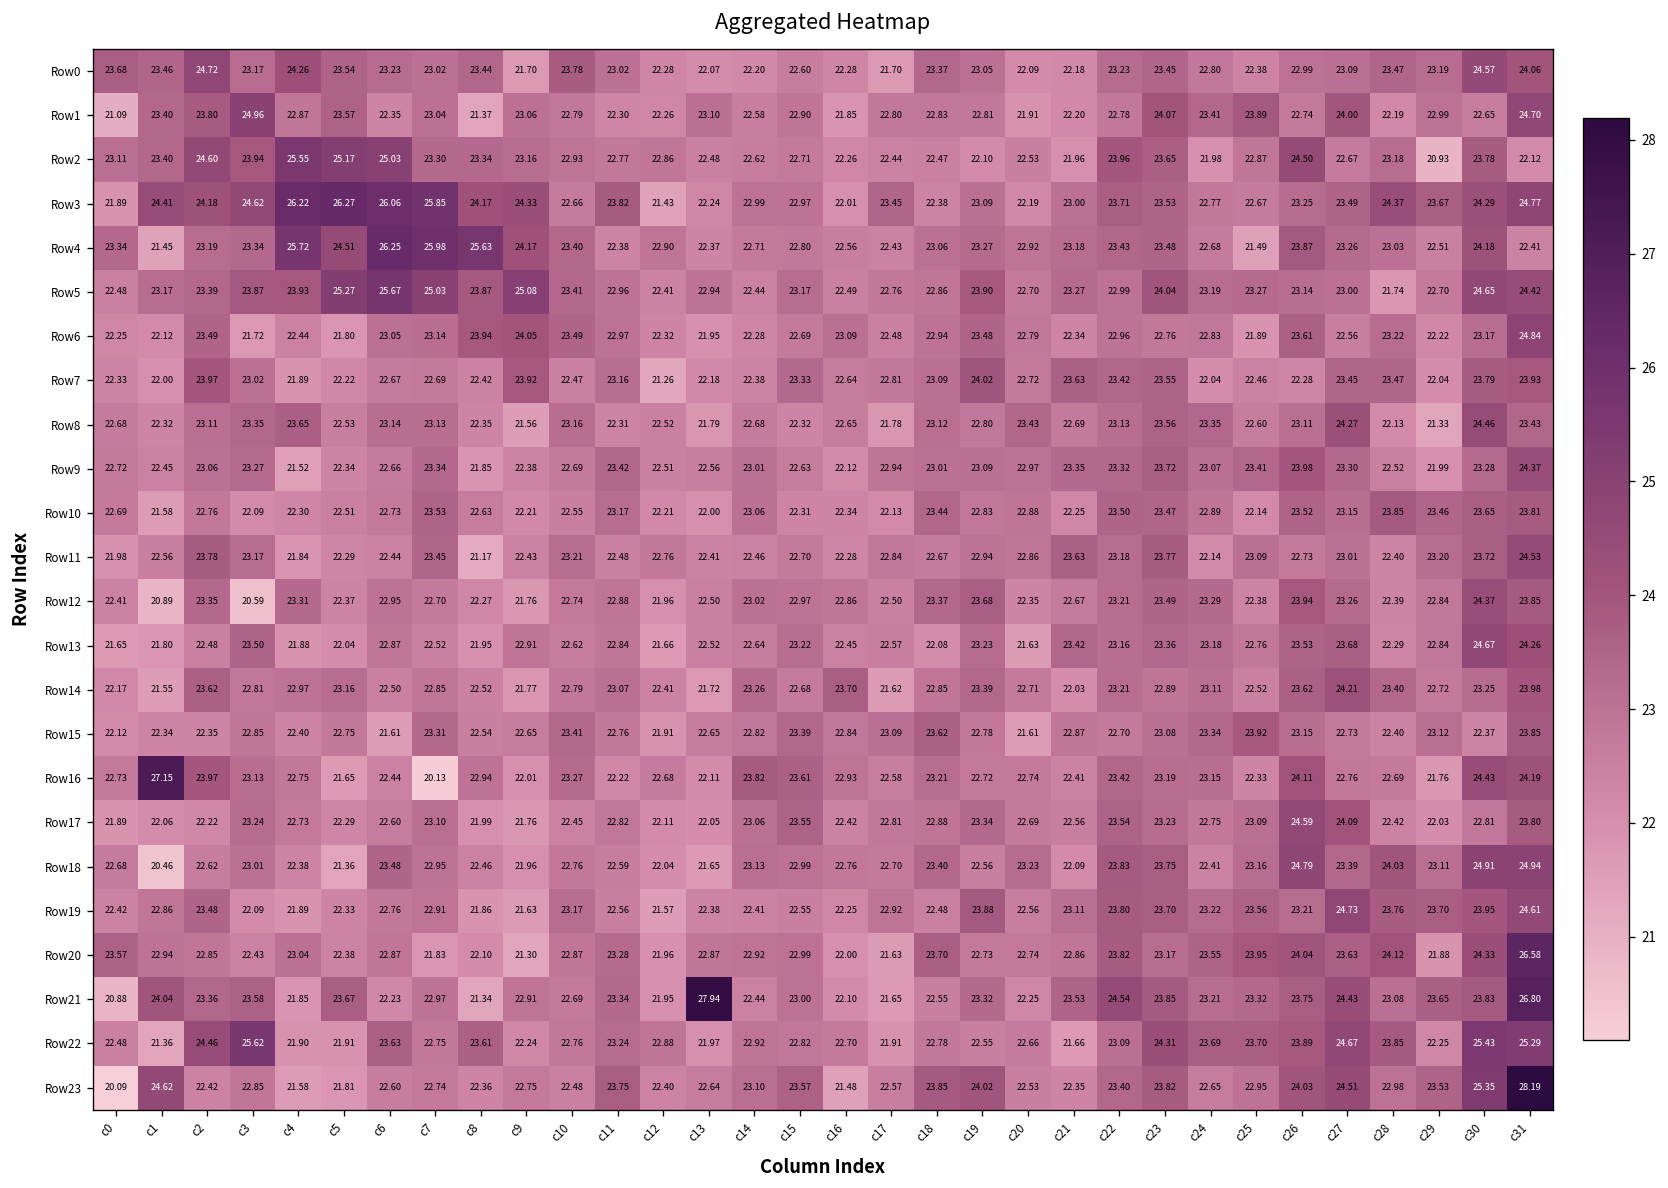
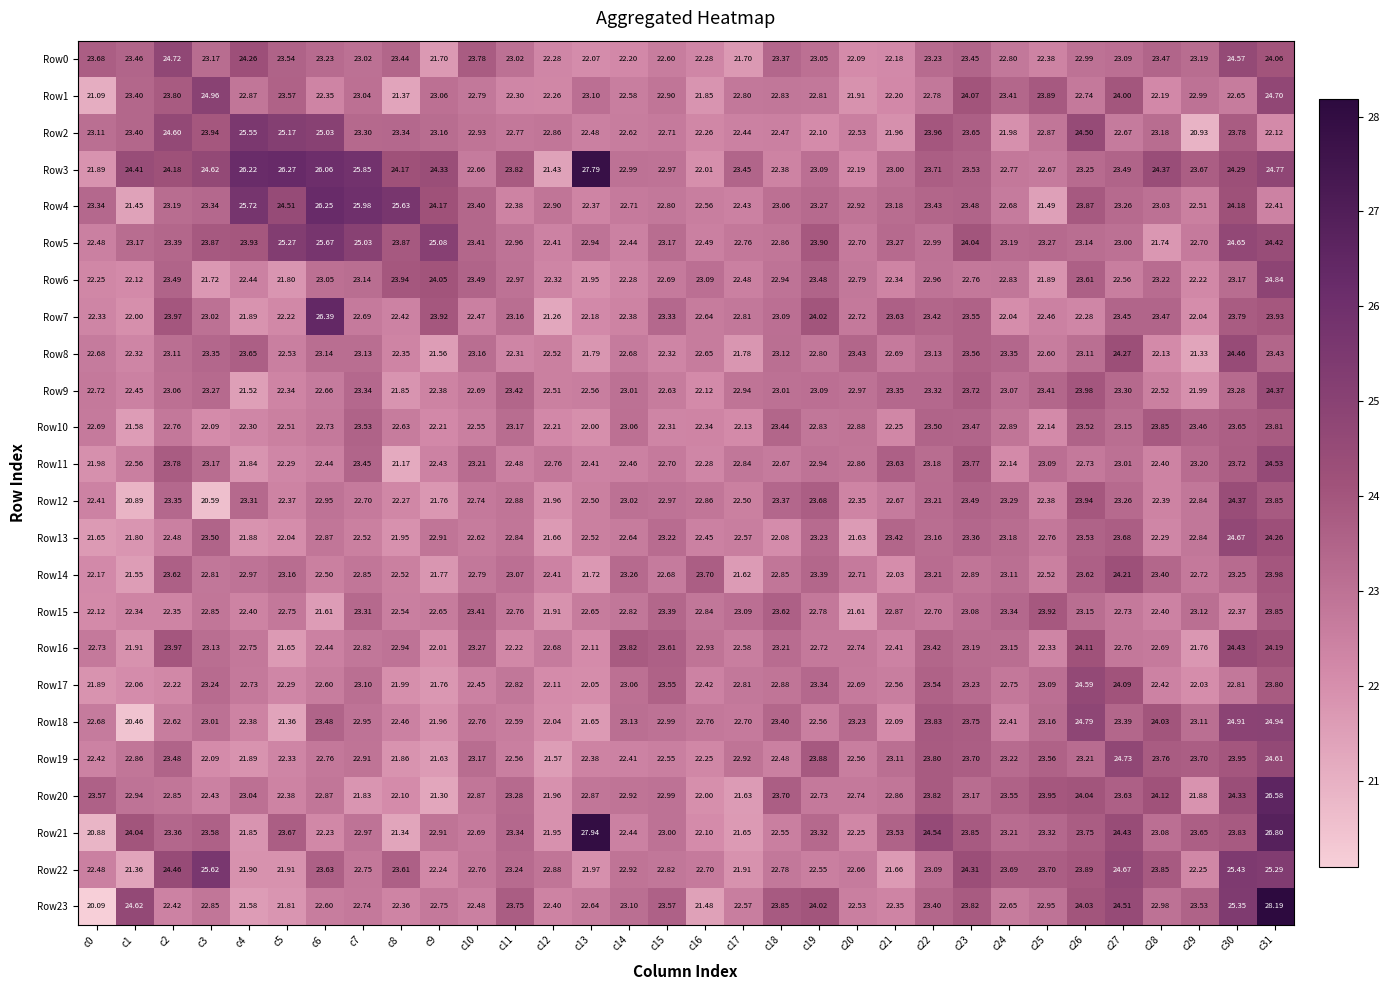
Row3, c13: 22.24 -> 27.79
Row7, c6: 22.67 -> 26.39
Row16, c1: 27.15 -> 21.91
Row16, c7: 20.13 -> 22.82
